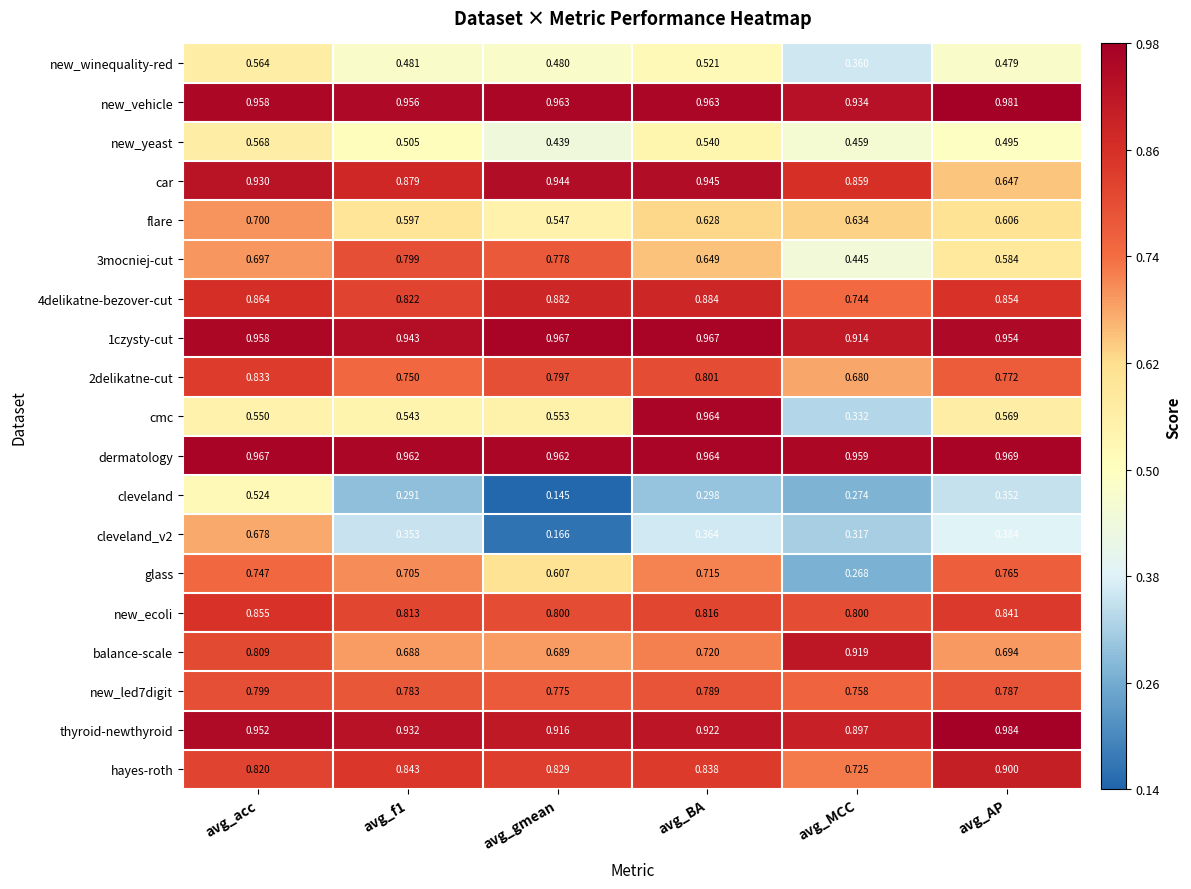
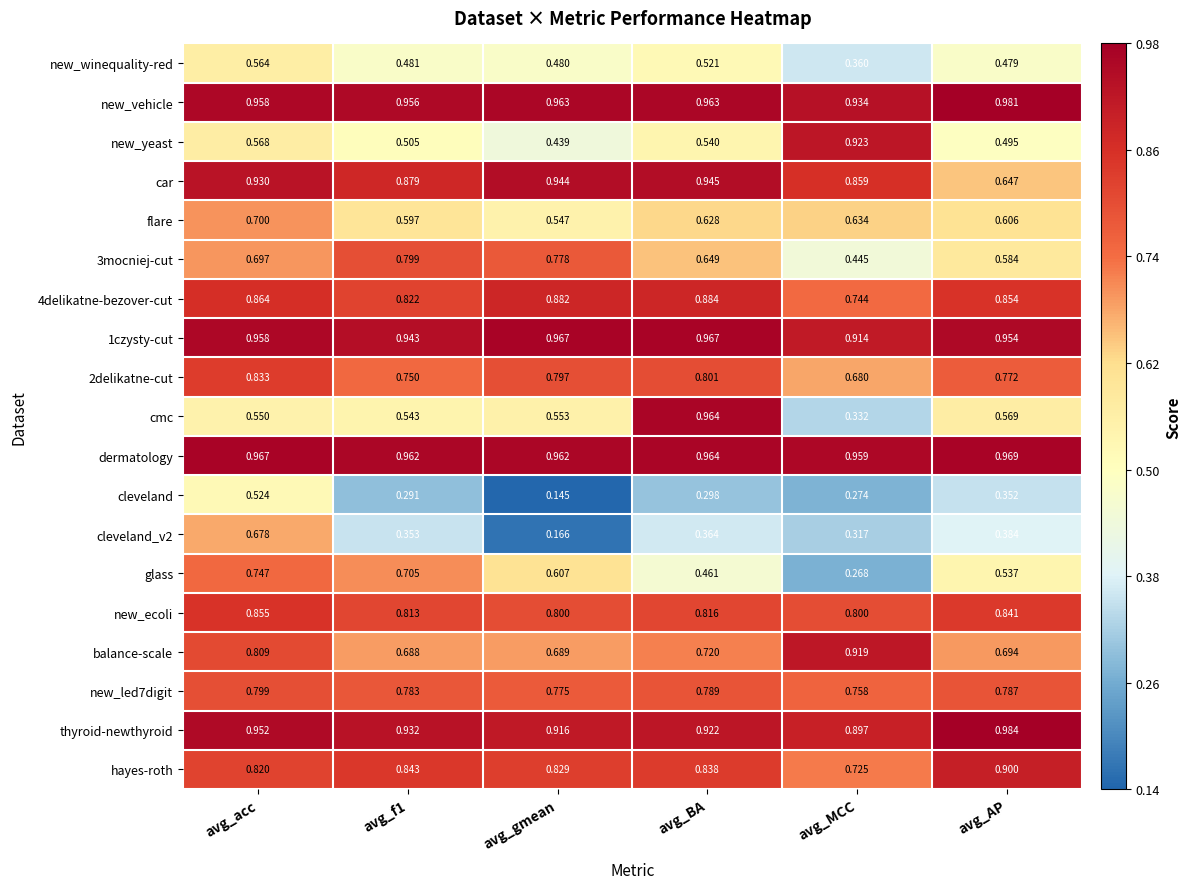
new_yeast, avg_MCC: 0.459 -> 0.923
glass, avg_BA: 0.715 -> 0.461
glass, avg_AP: 0.765 -> 0.537
